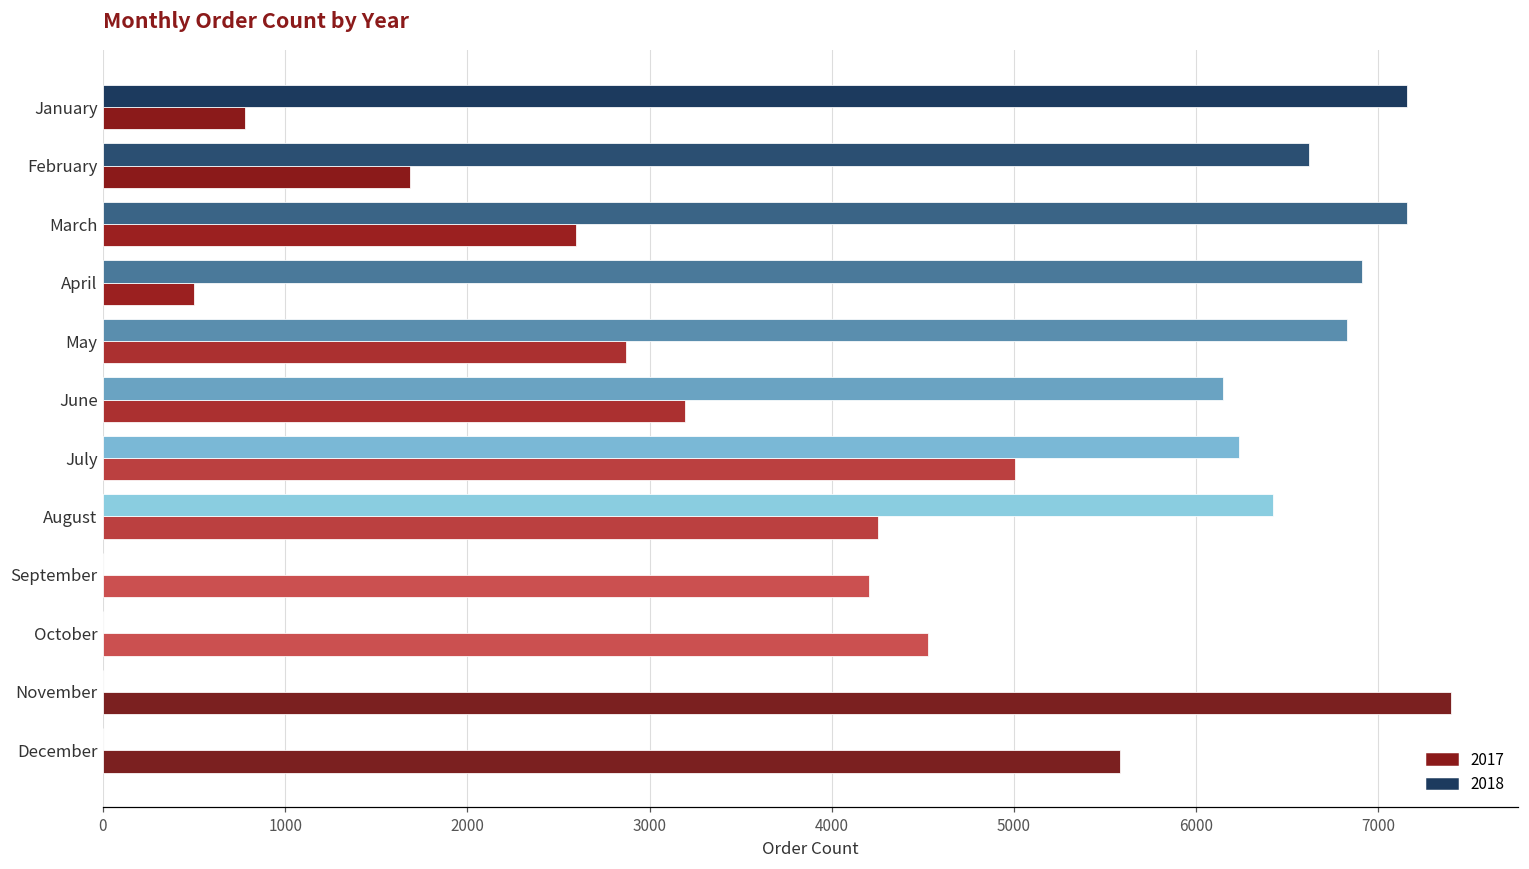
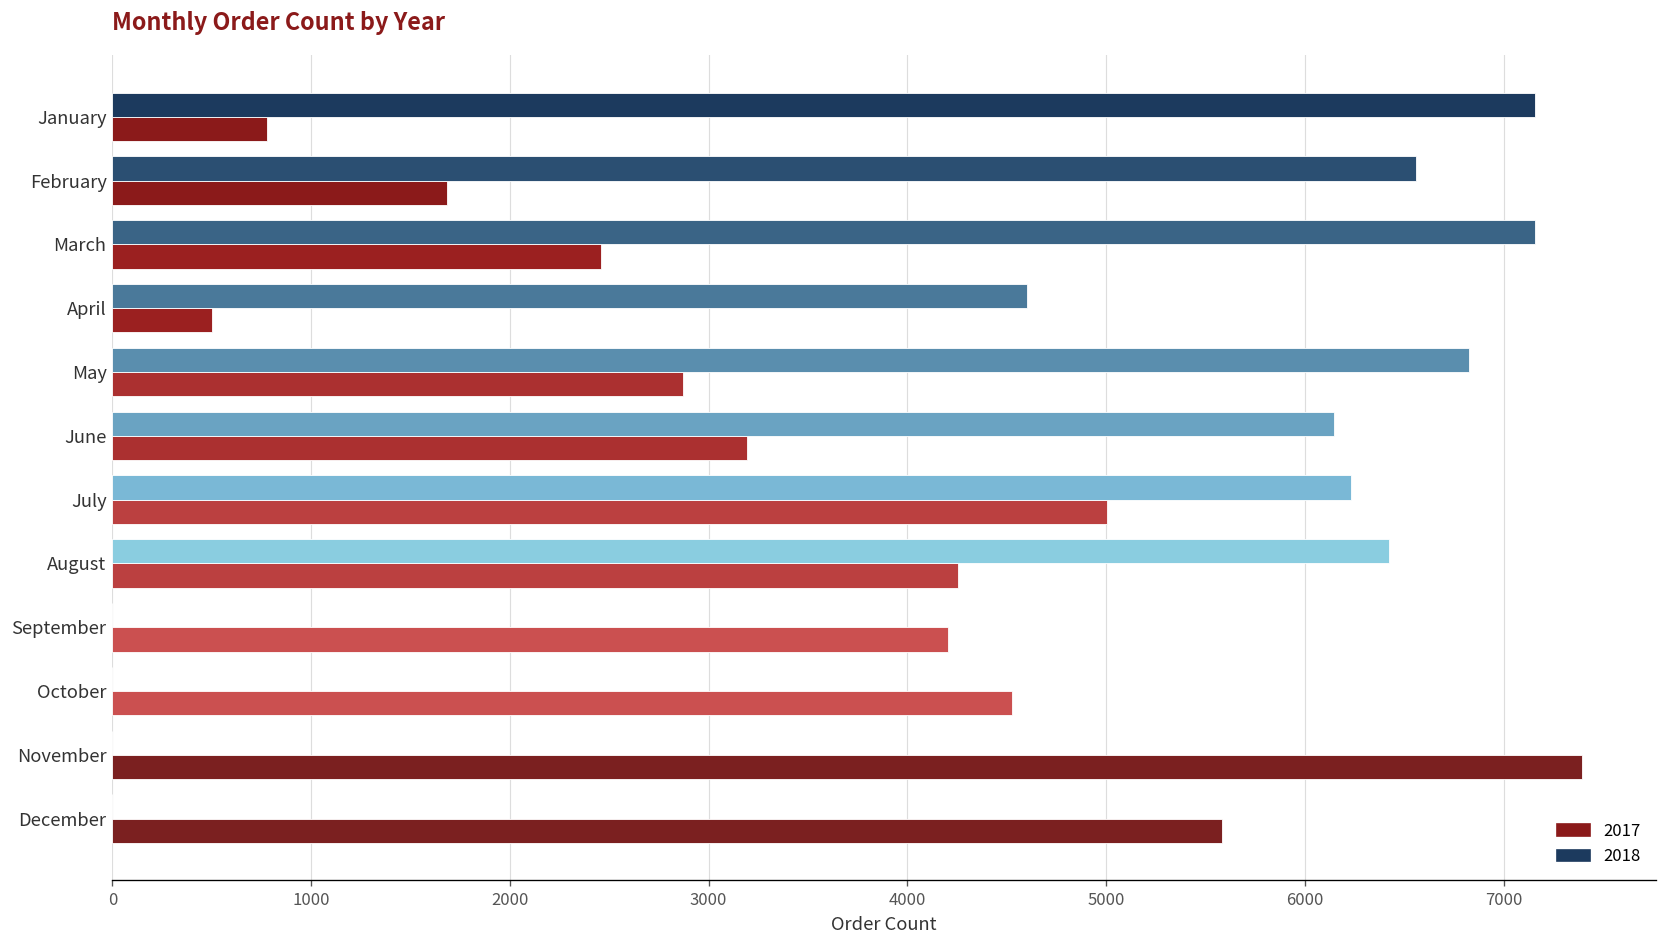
2018, February: 6620 -> 6560
2017, March: 2590 -> 2460
2018, April: 6910 -> 4600
